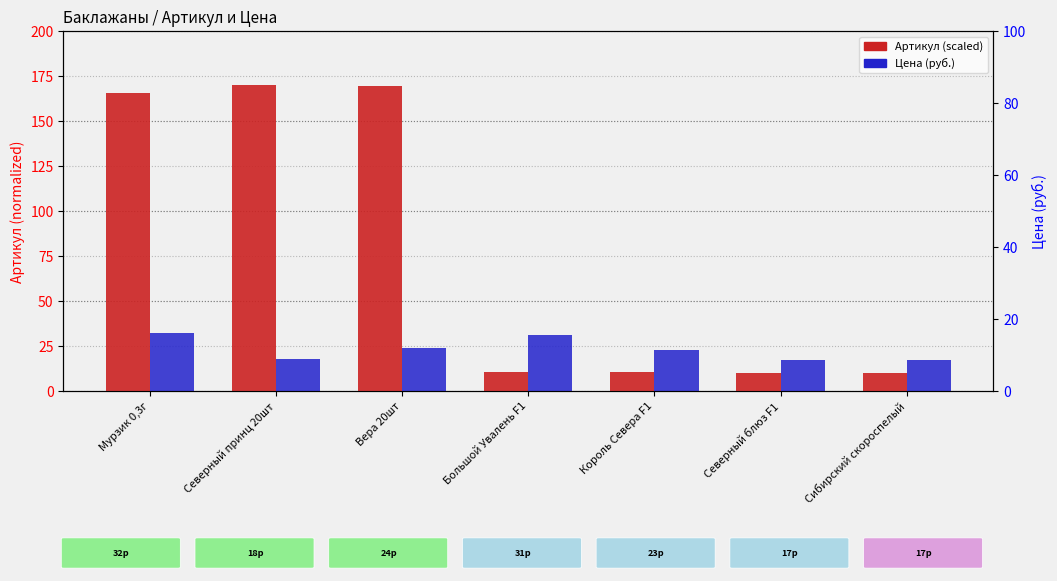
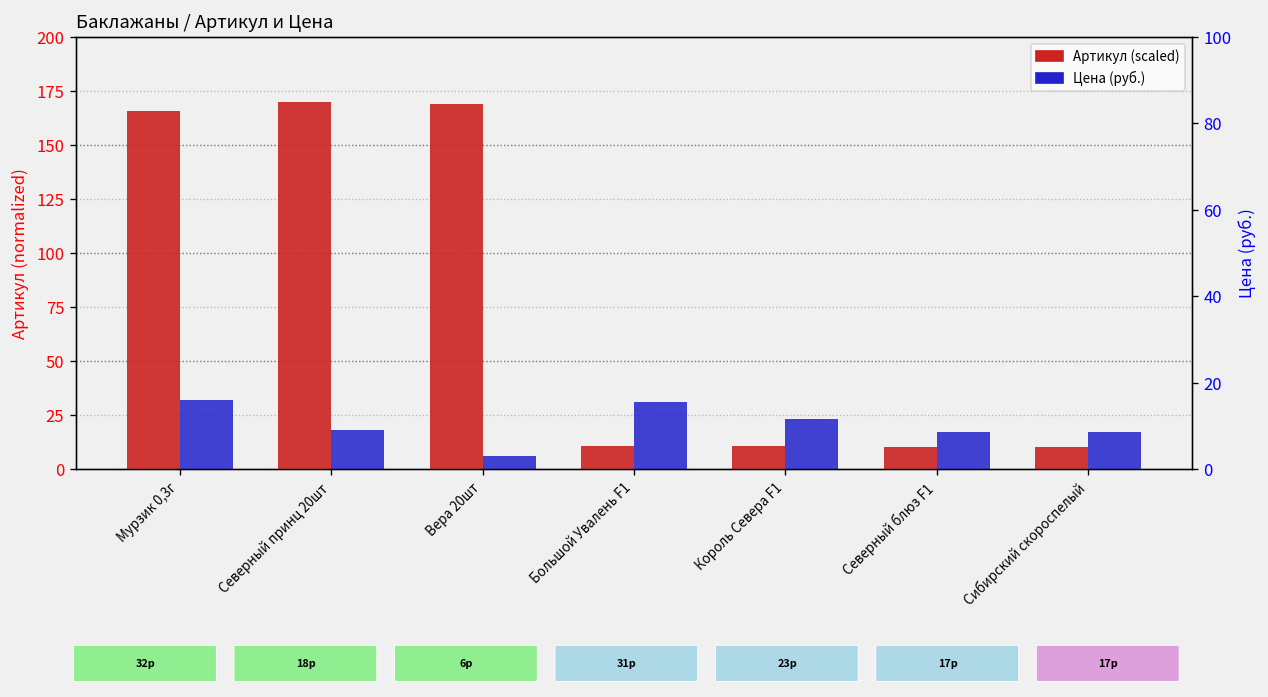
Цена (руб.), Вера 20шт: 24р -> 6р
